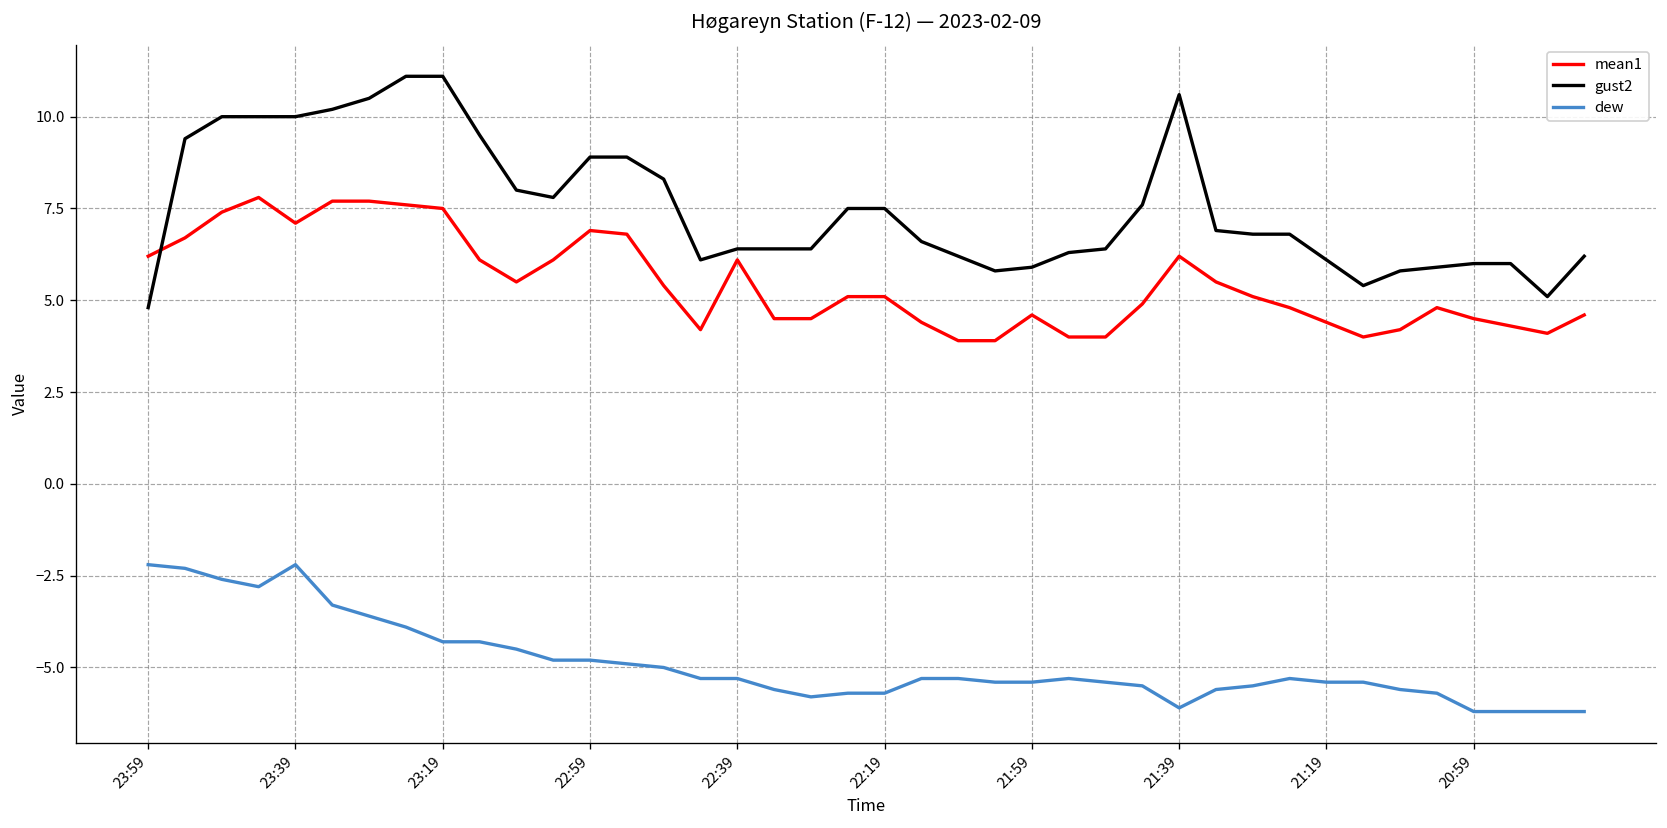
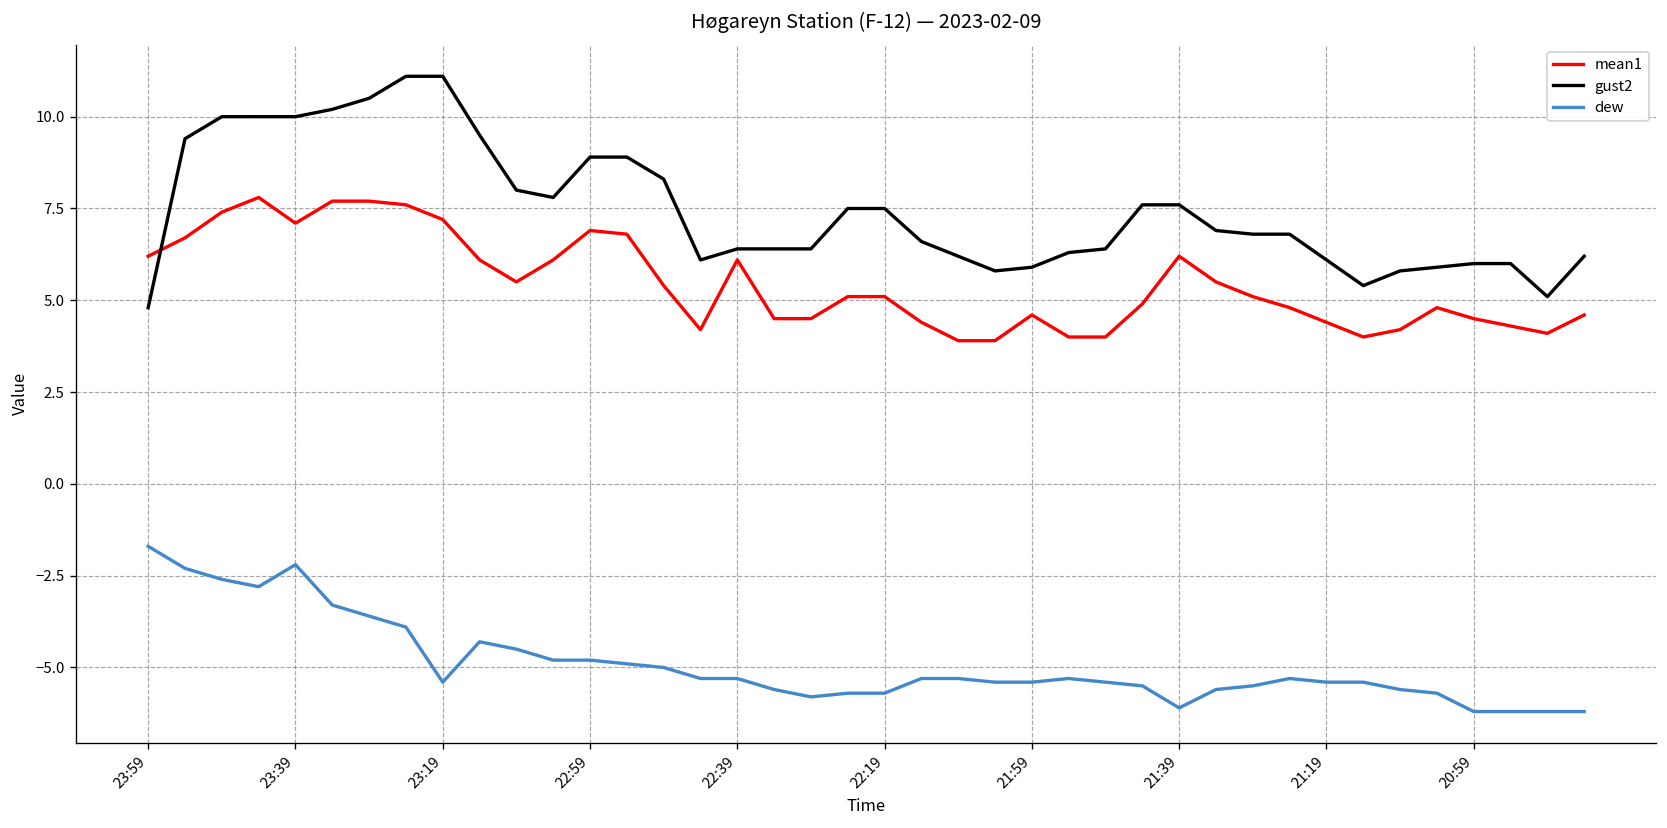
dew, 23:59: -2.2 -> -1.7
mean1, 23:19: 7.5 -> 7.2
dew, 23:19: -4.3 -> -5.4
gust2, 21:39: 10.6 -> 7.6
